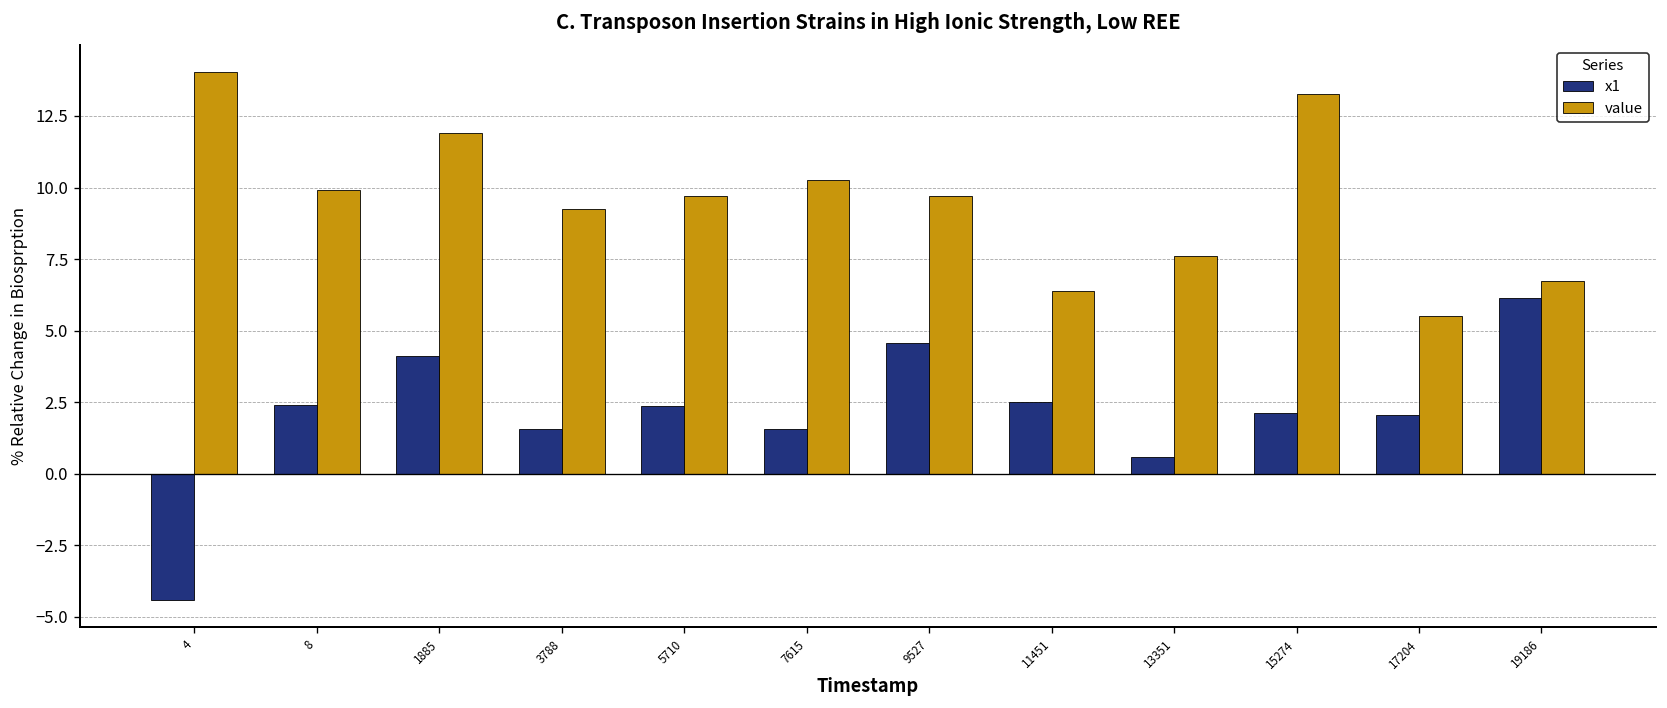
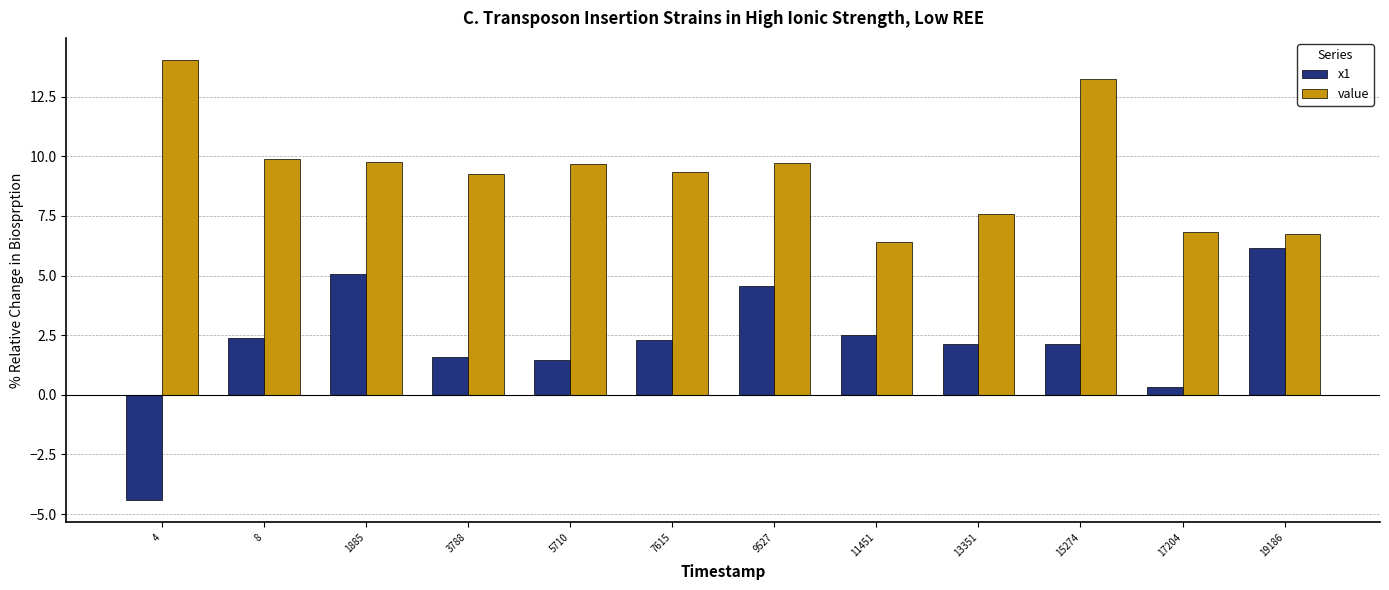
x1, 1885: 4.1 -> 5.1
value, 1885: 11.9 -> 9.7
x1, 5710: 2.4 -> 1.5
x1, 7615: 1.6 -> 2.3
value, 7615: 10.3 -> 9.4
x1, 13351: 0.6 -> 2.1
x1, 17204: 2.0 -> 0.3
value, 17204: 5.5 -> 6.8
